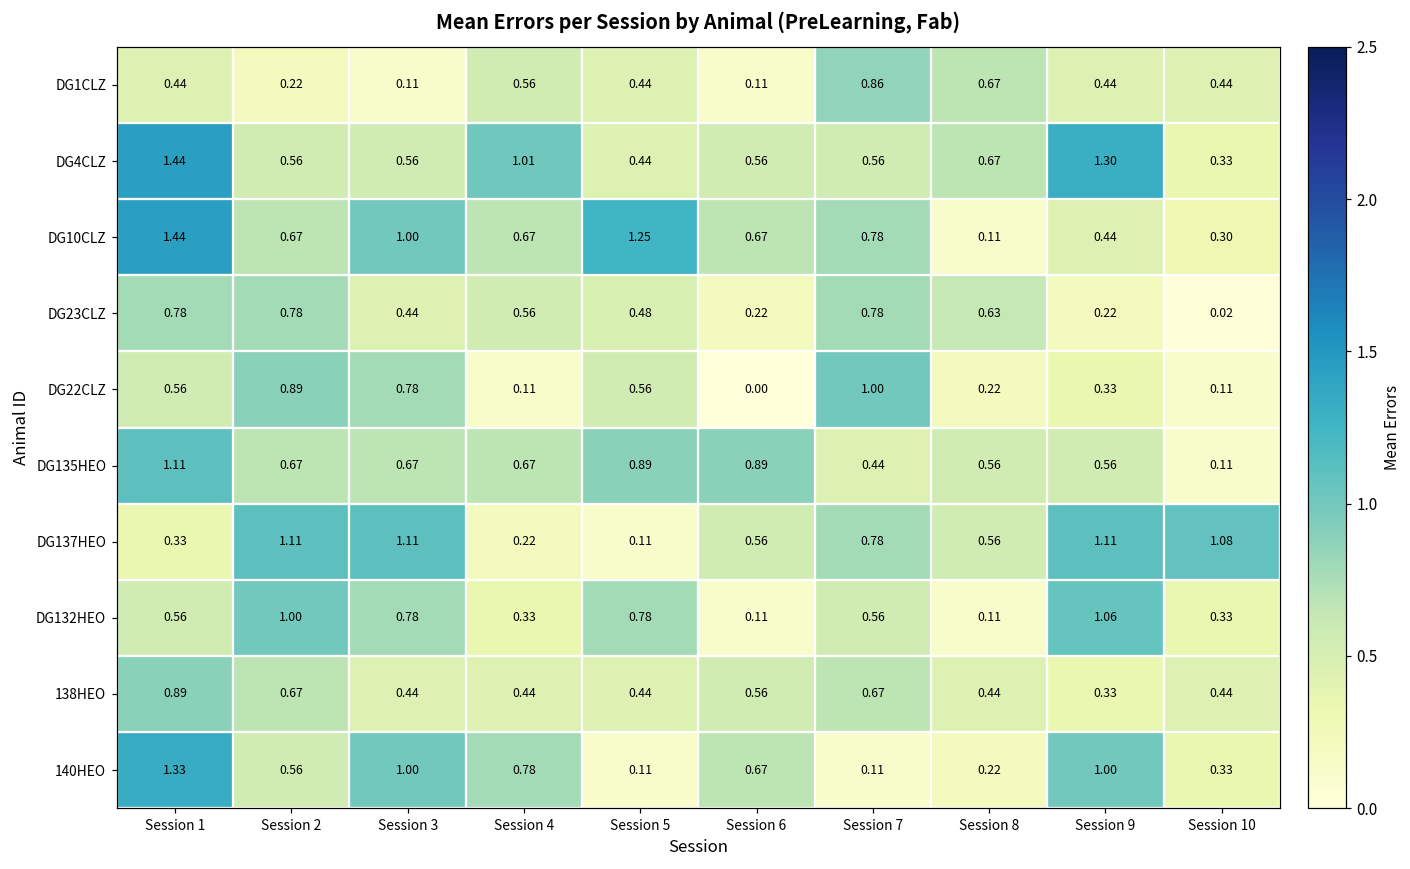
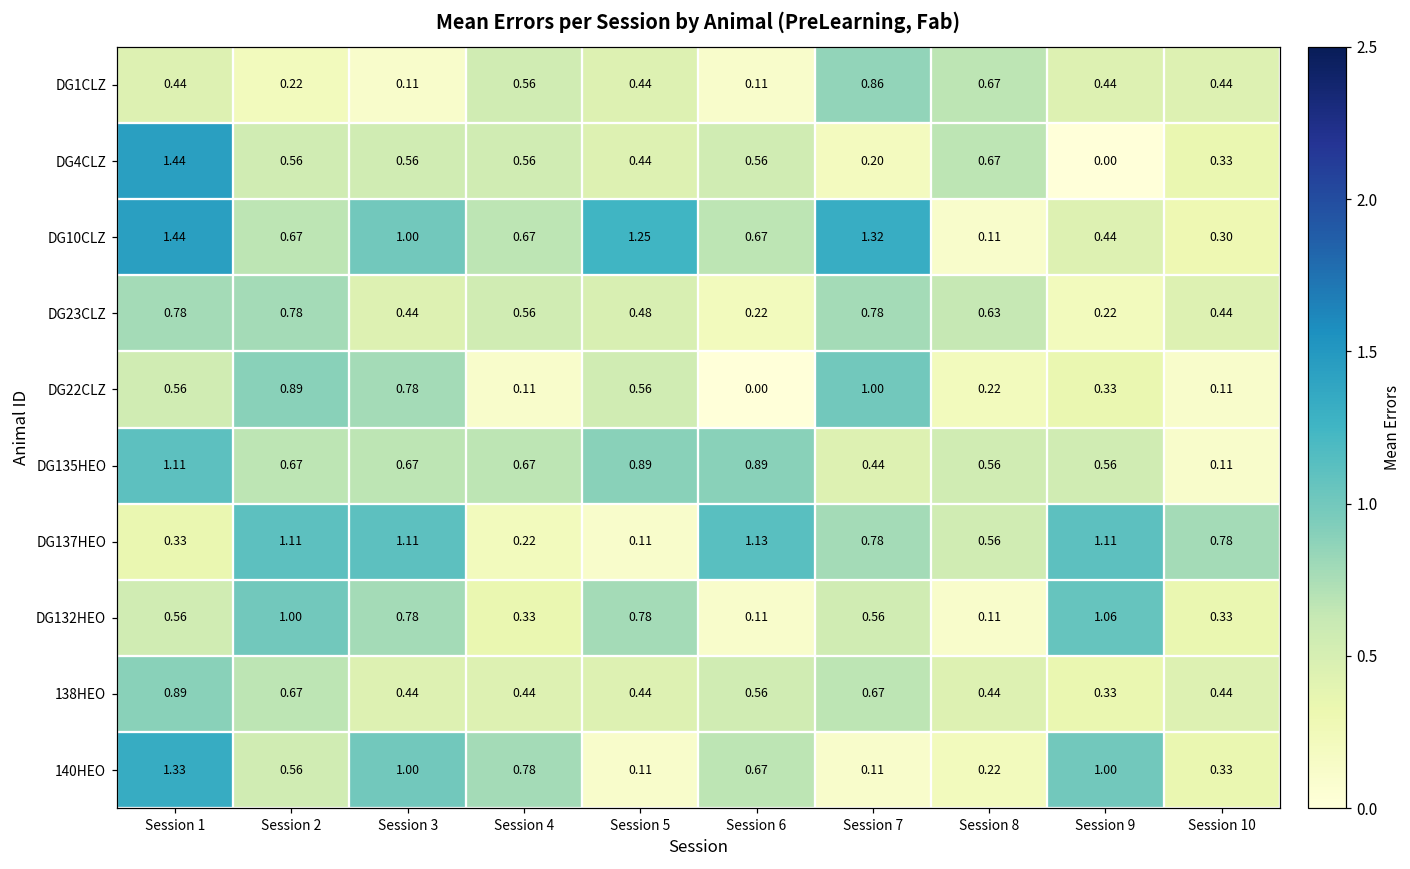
DG4CLZ, Session 4: 1.01 -> 0.56
DG4CLZ, Session 7: 0.56 -> 0.20
DG4CLZ, Session 9: 1.30 -> 0.00
DG10CLZ, Session 7: 0.78 -> 1.32
DG23CLZ, Session 10: 0.02 -> 0.44
DG137HEO, Session 6: 0.56 -> 1.13
DG137HEO, Session 10: 1.08 -> 0.78
